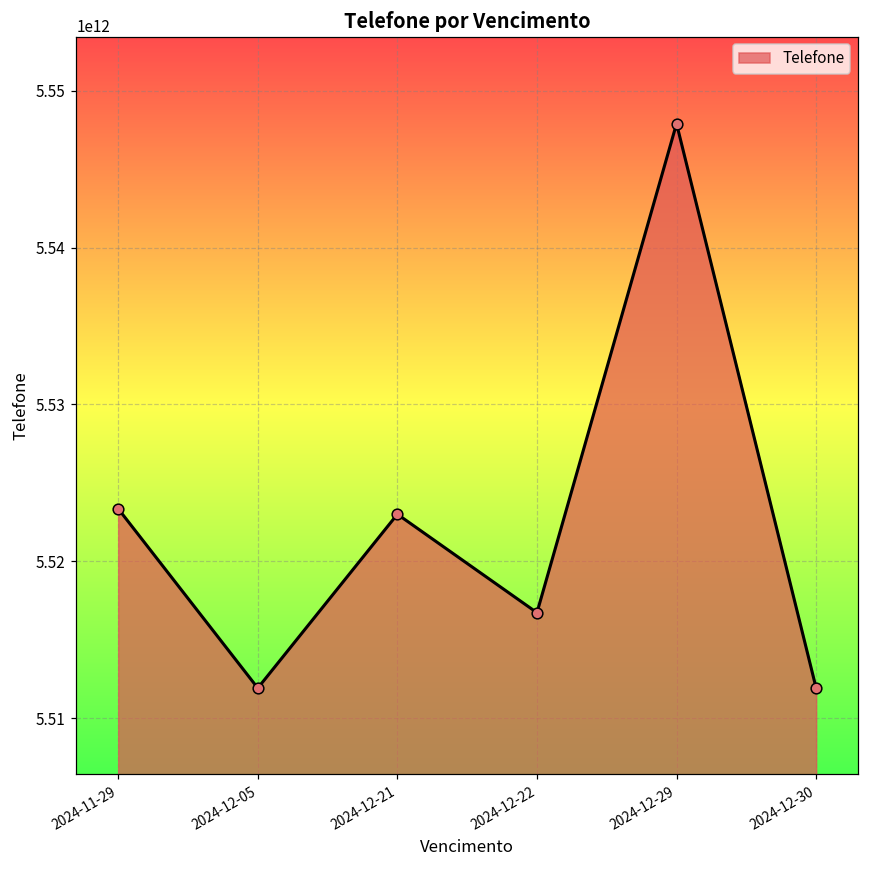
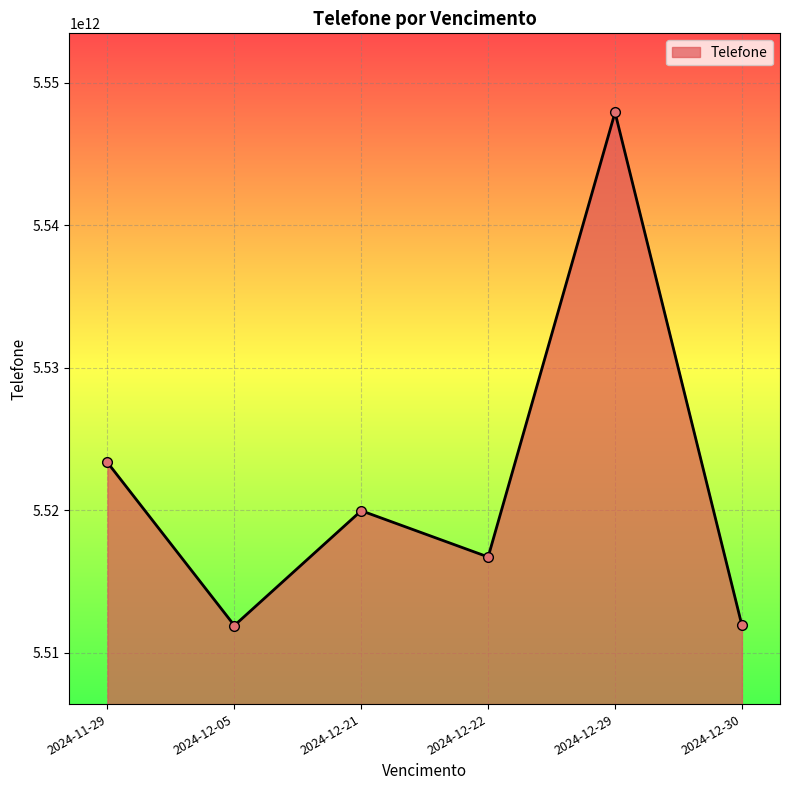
2024-12-21: 5523000000000 -> 5520000000000
